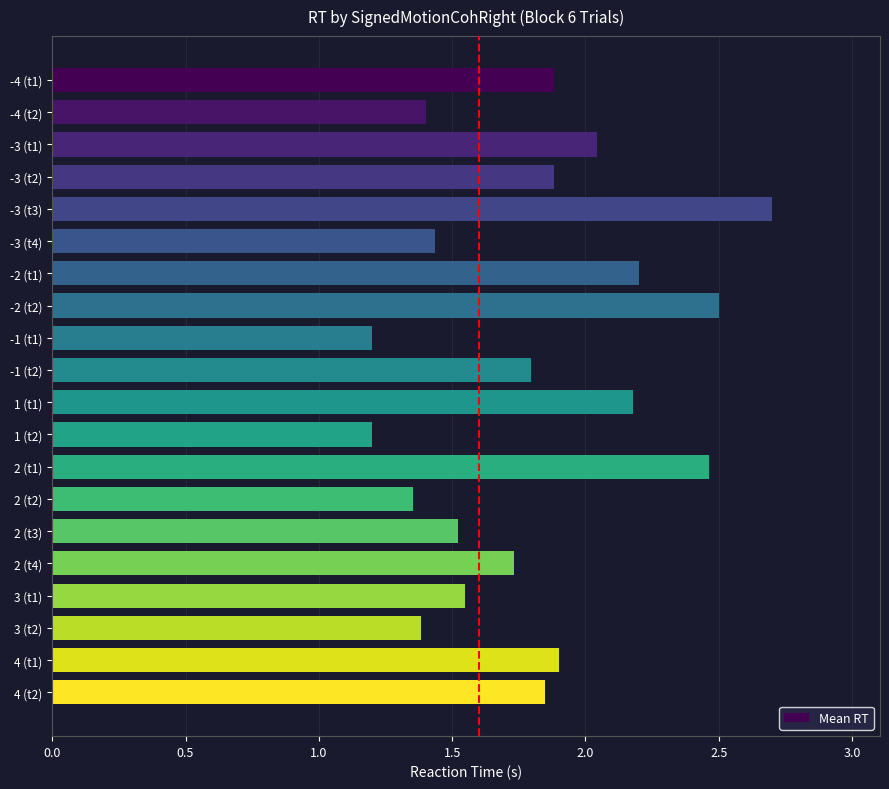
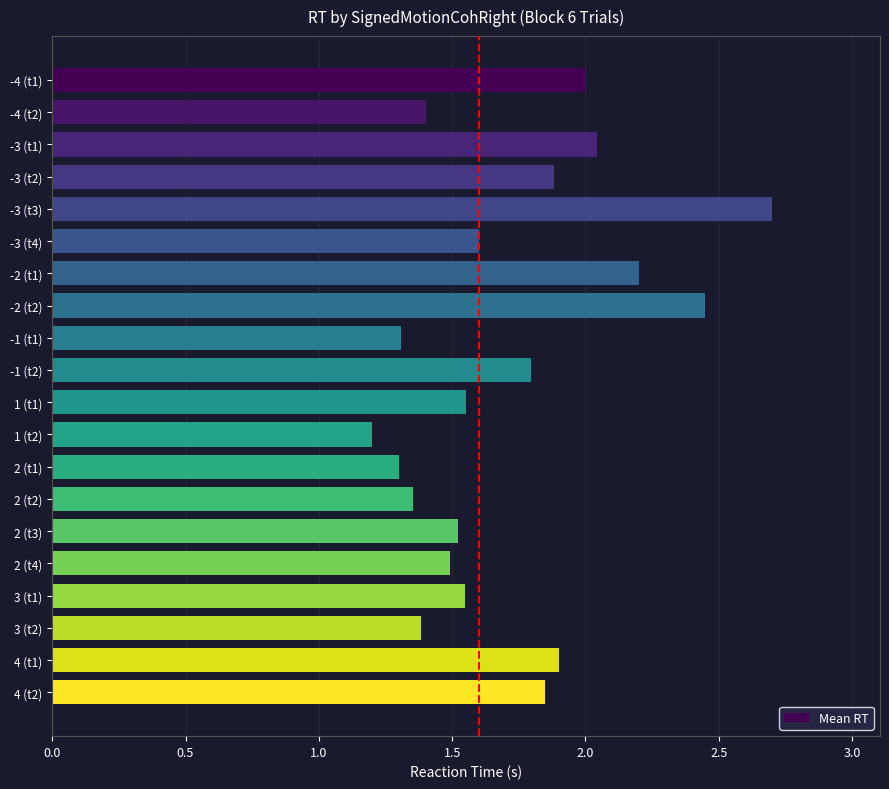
-4 (t1): 1.88 -> 2.00
-3 (t4): 1.44 -> 1.60
-2 (t2): 2.50 -> 2.45
-1 (t1): 1.20 -> 1.31
1 (t1): 2.18 -> 1.55
2 (t1): 2.46 -> 1.30
2 (t4): 1.73 -> 1.49
